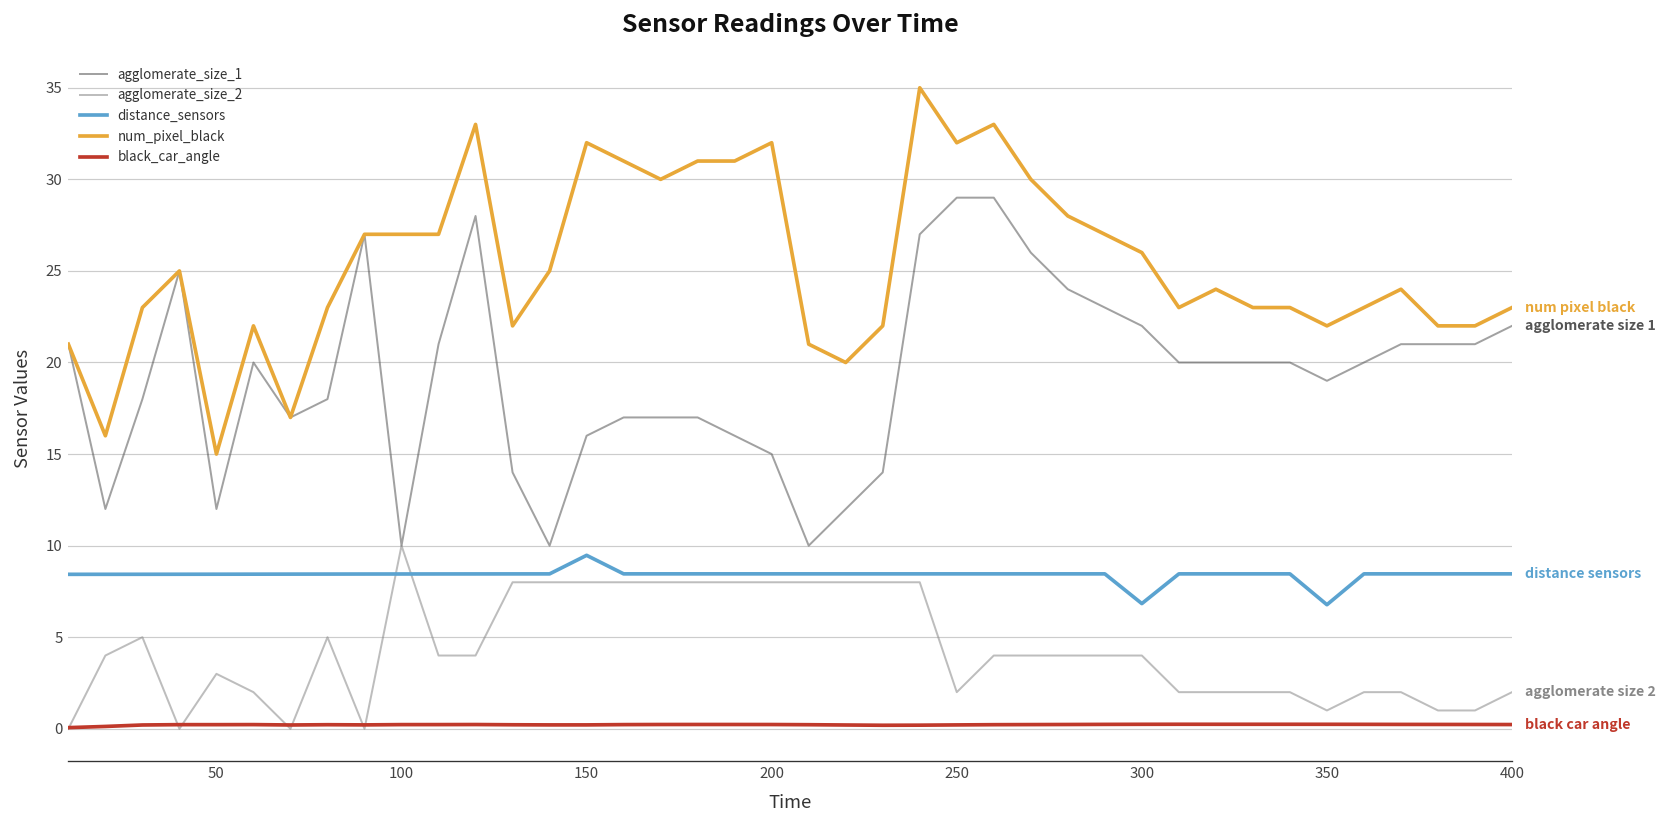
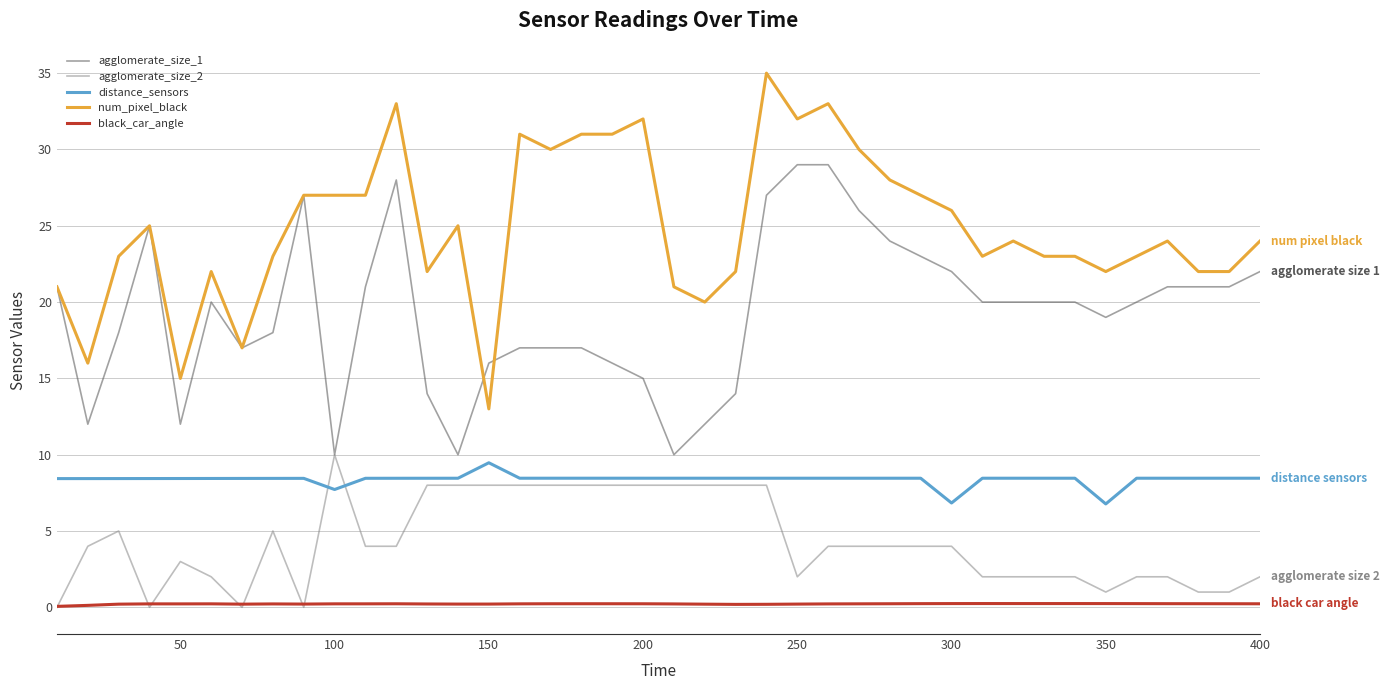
distance_sensors, 100: 8.5 -> 7.7
num_pixel_black, 150: 32 -> 13
num_pixel_black, 400: 23 -> 24
